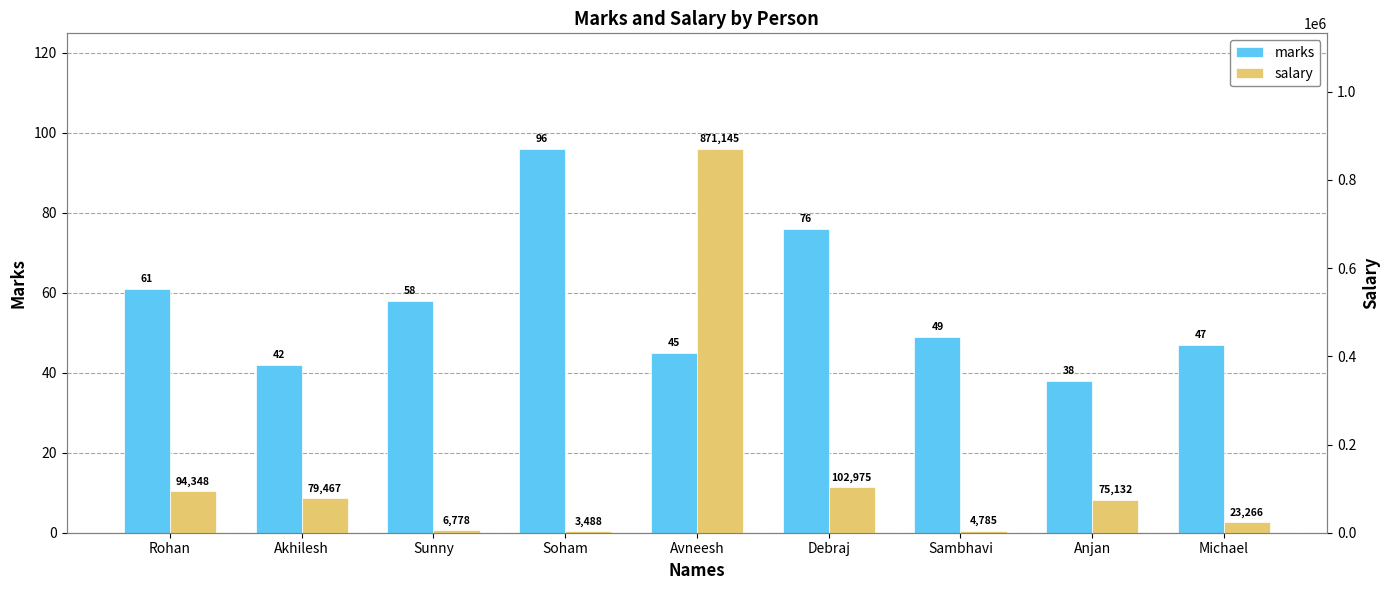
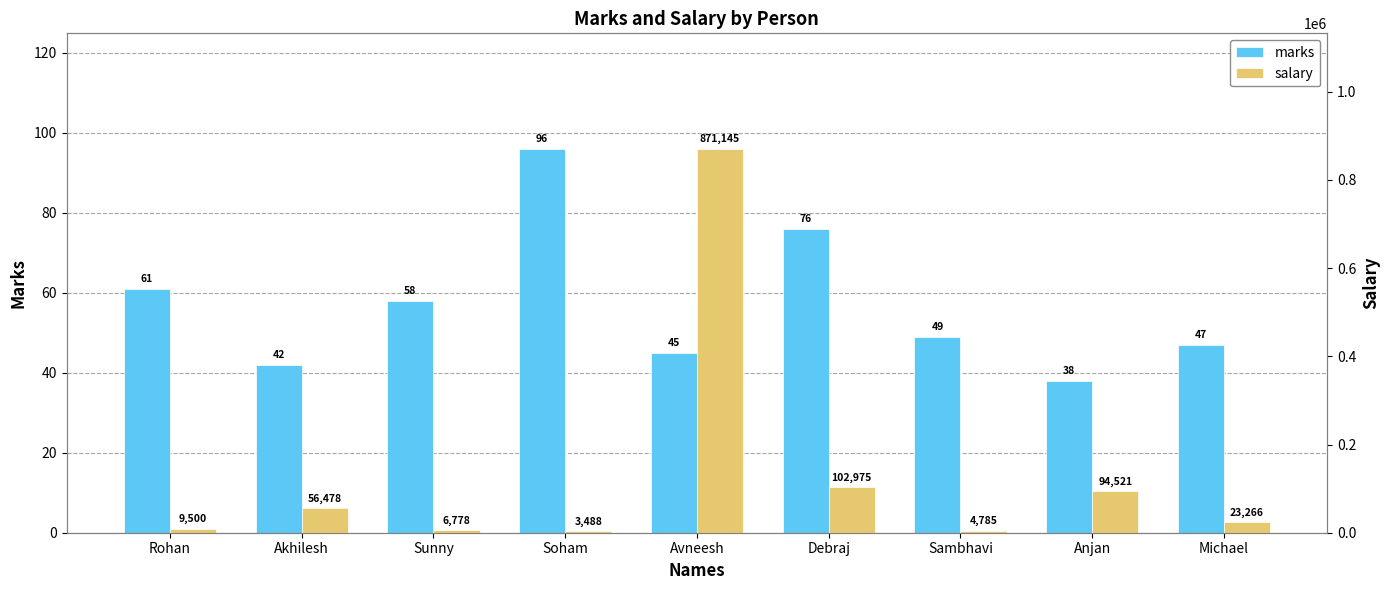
salary, Rohan: 94,348 -> 9,500
salary, Akhilesh: 79,467 -> 56,478
salary, Anjan: 75,132 -> 94,521
